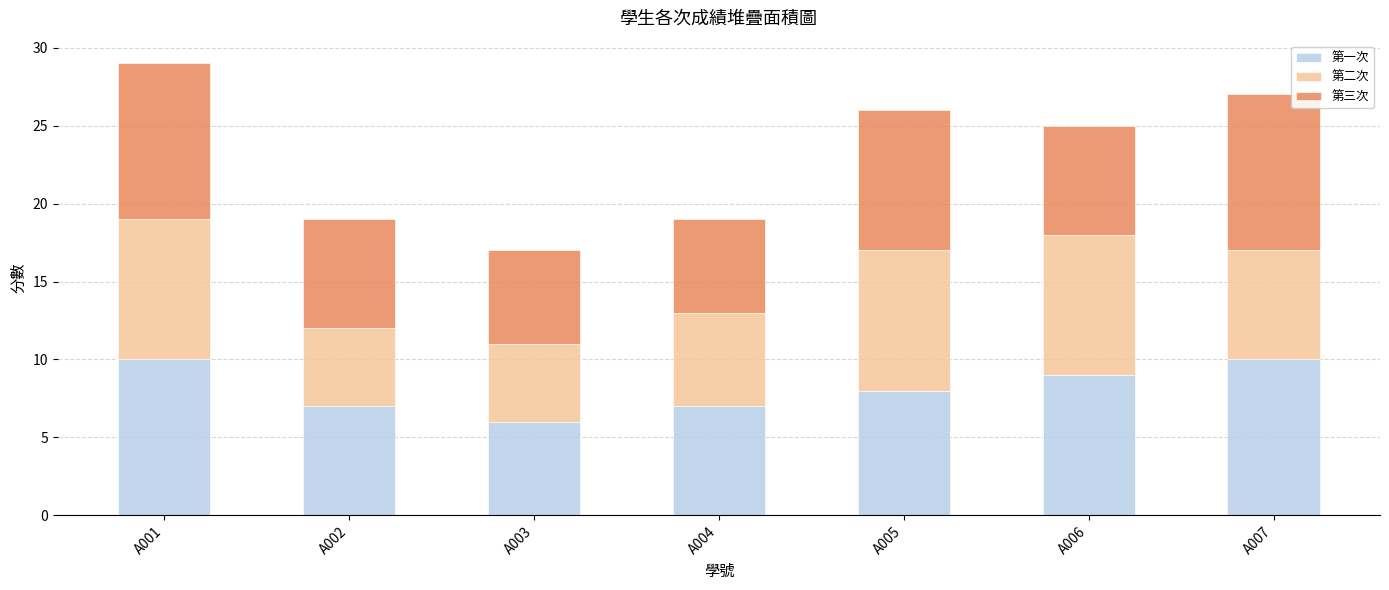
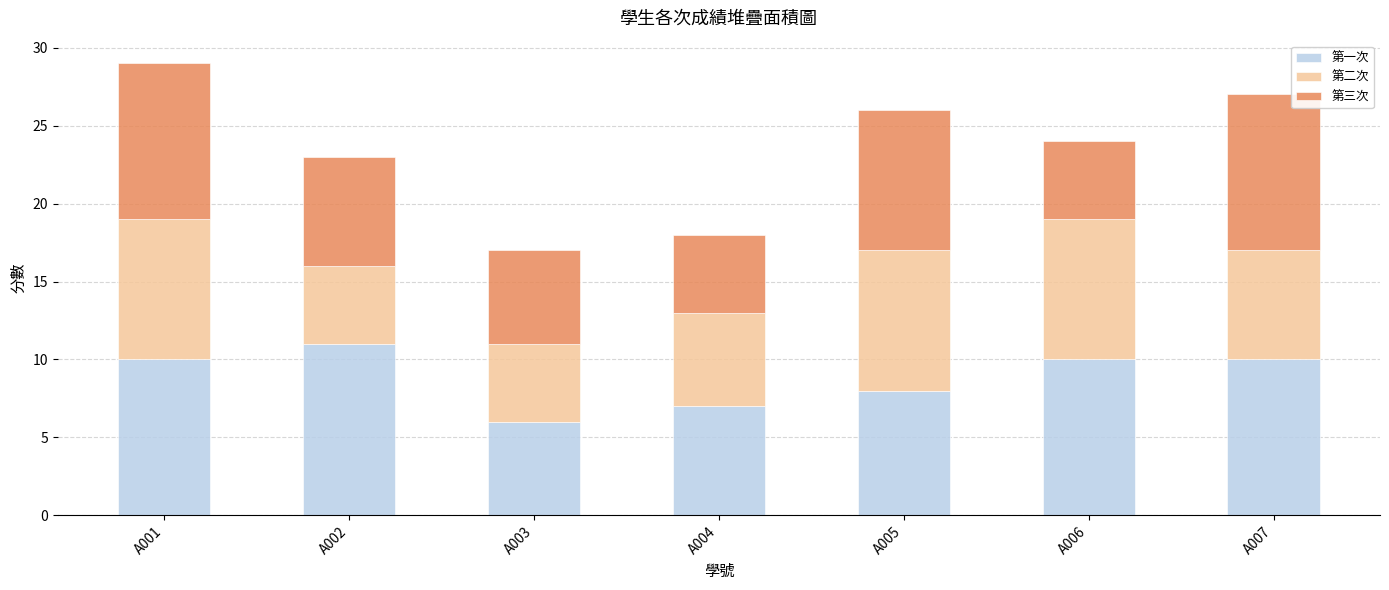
第一次, A002: 7 -> 11
第三次, A004: 6 -> 5
第一次, A006: 9 -> 10
第三次, A006: 7 -> 5
